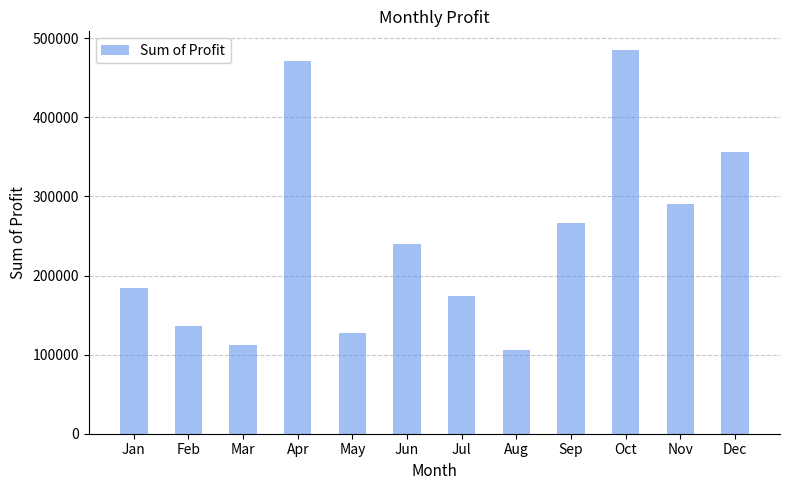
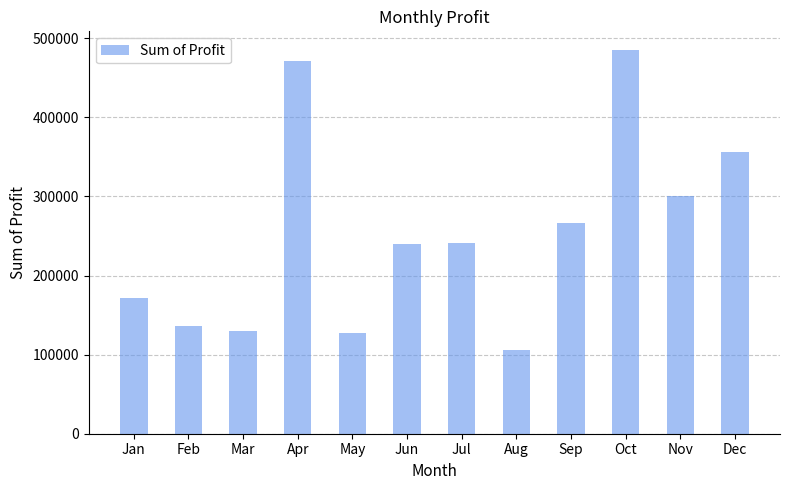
Jan: 180000 -> 170000
Mar: 110000 -> 130000
Jul: 170000 -> 240000
Nov: 290000 -> 300000
